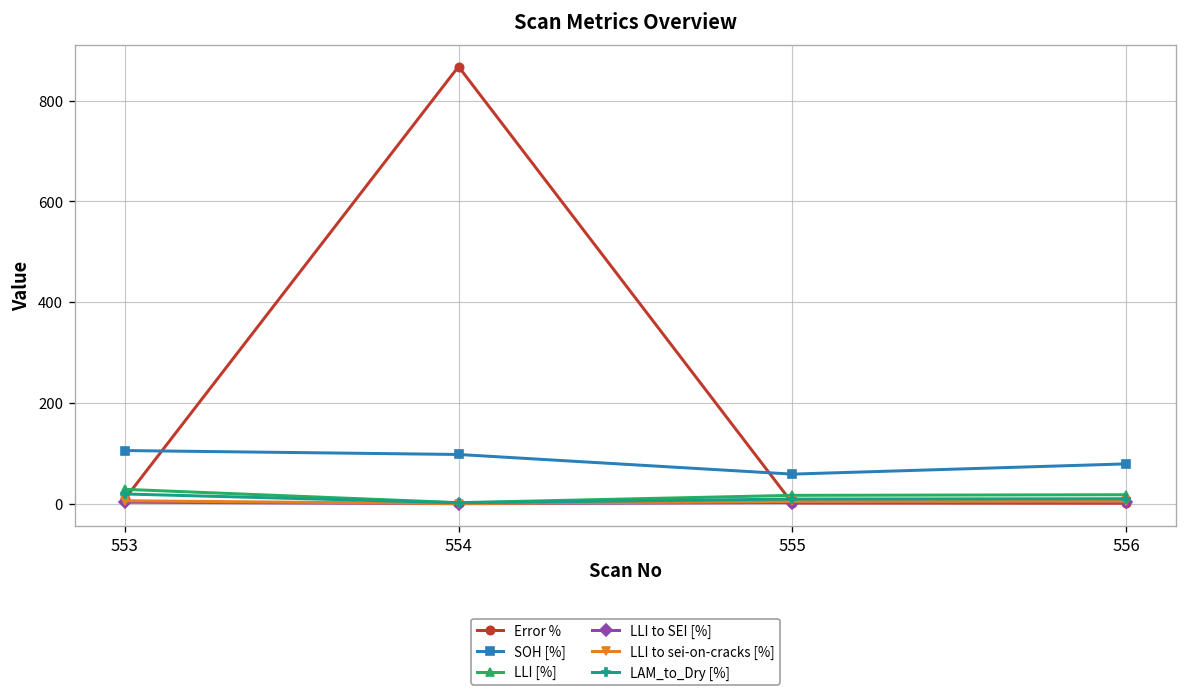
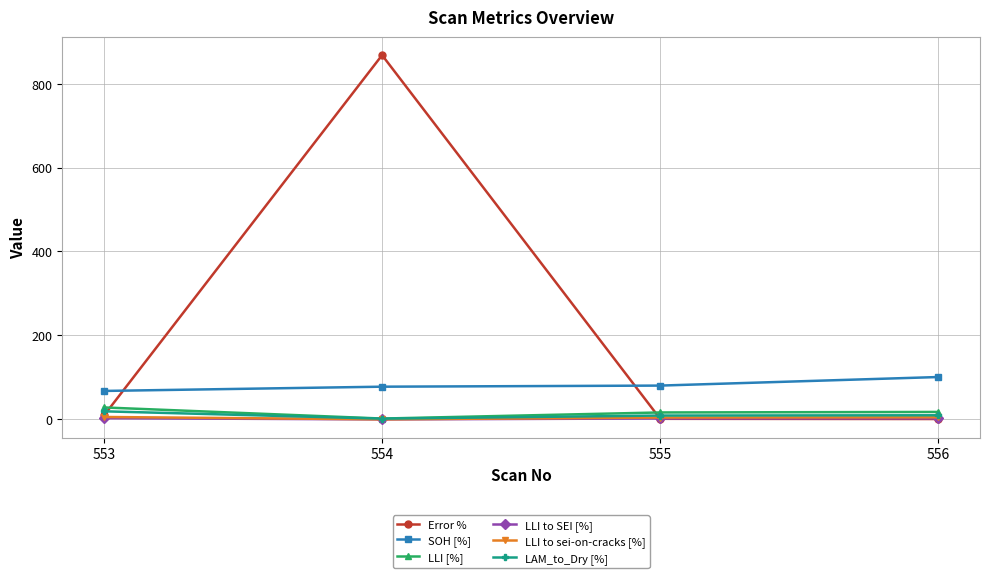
SOH [%], 553: 110 -> 70
SOH [%], 554: 100 -> 80
SOH [%], 555: 60 -> 80
SOH [%], 556: 80 -> 100
